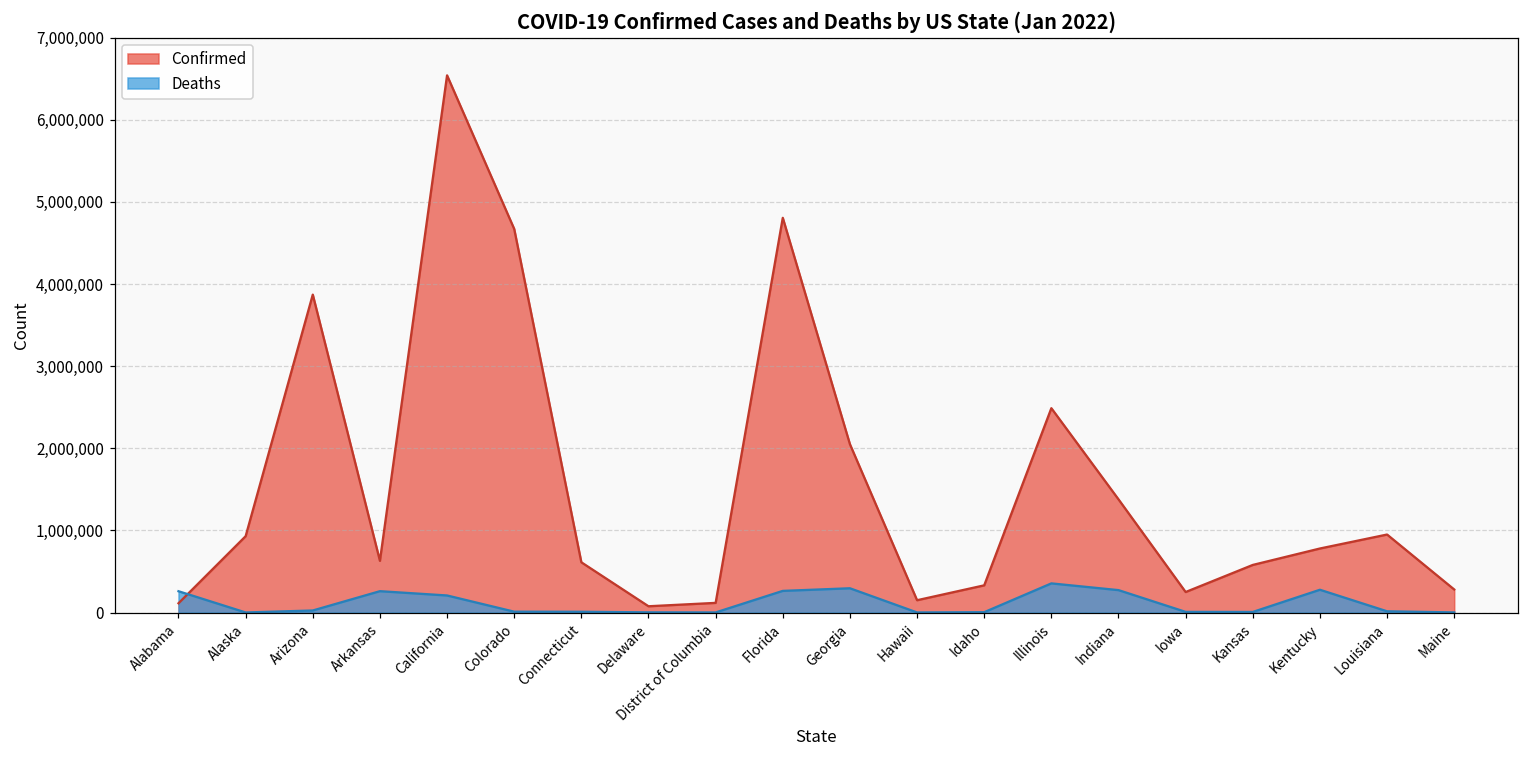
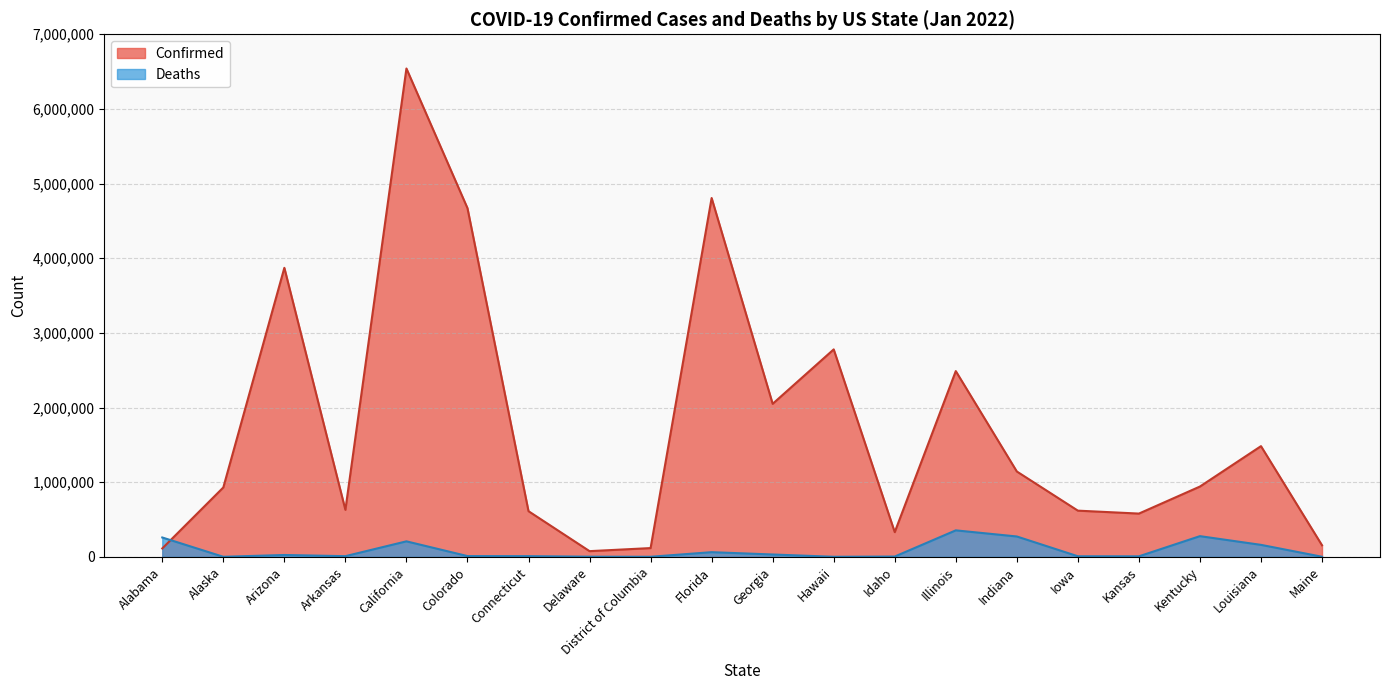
Deaths, Arkansas: 300,000 -> 0
Deaths, Florida: 300,000 -> 100,000
Deaths, Georgia: 300,000 -> 0
Confirmed, Hawaii: 200,000 -> 2,800,000
Confirmed, Indiana: 1,400,000 -> 1,100,000
Confirmed, Iowa: 200,000 -> 600,000
Confirmed, Kentucky: 800,000 -> 900,000
Confirmed, Louisiana: 900,000 -> 1,500,000
Deaths, Louisiana: 0 -> 200,000
Confirmed, Maine: 300,000 -> 200,000
